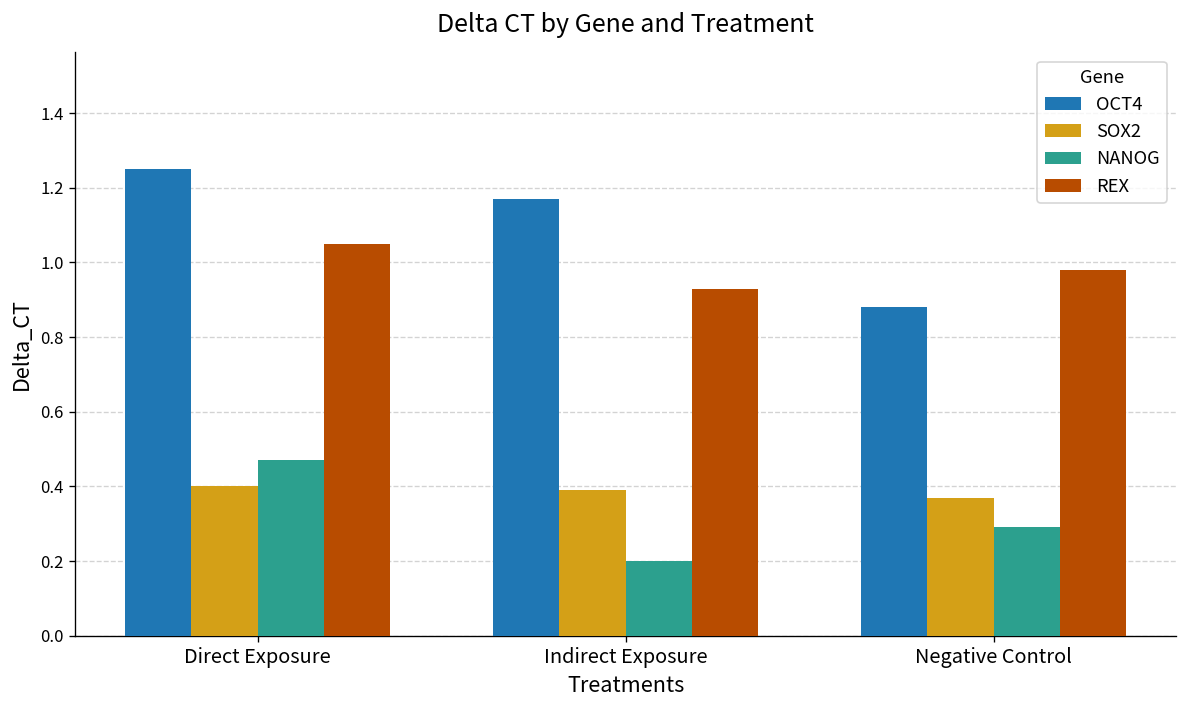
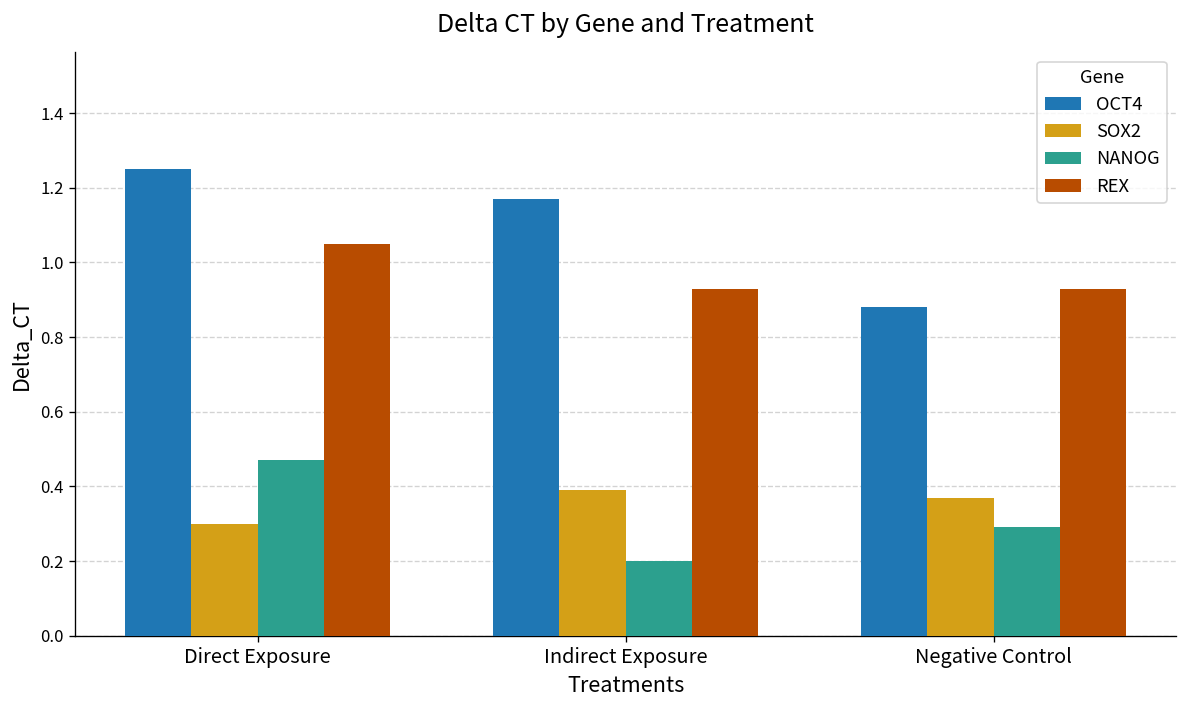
SOX2, Direct Exposure: 0.4 -> 0.3
REX, Negative Control: 0.98 -> 0.93
